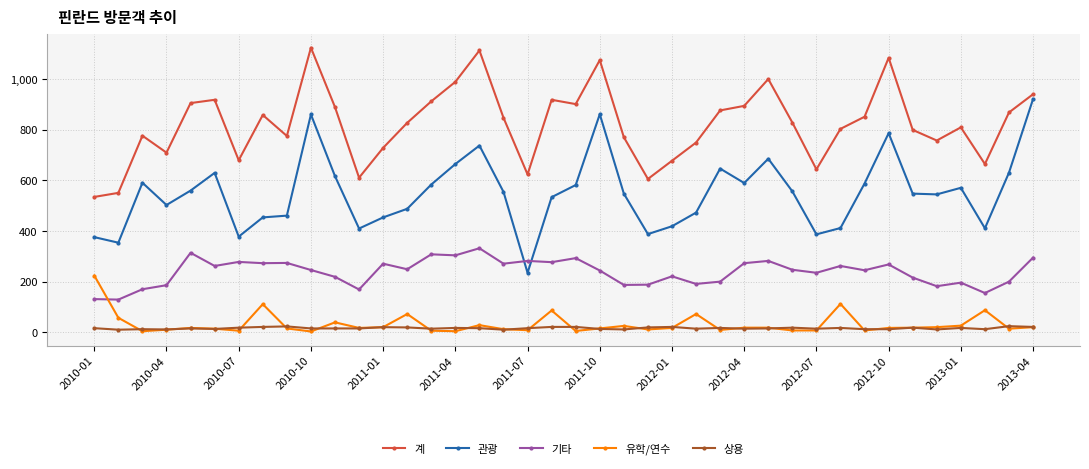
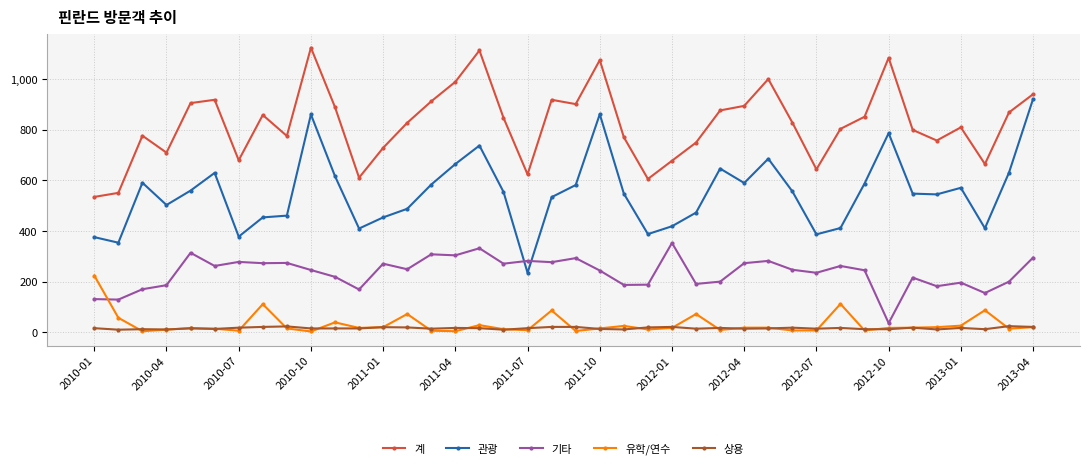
기타, 2012-01: 220 -> 350
기타, 2012-10: 270 -> 40
